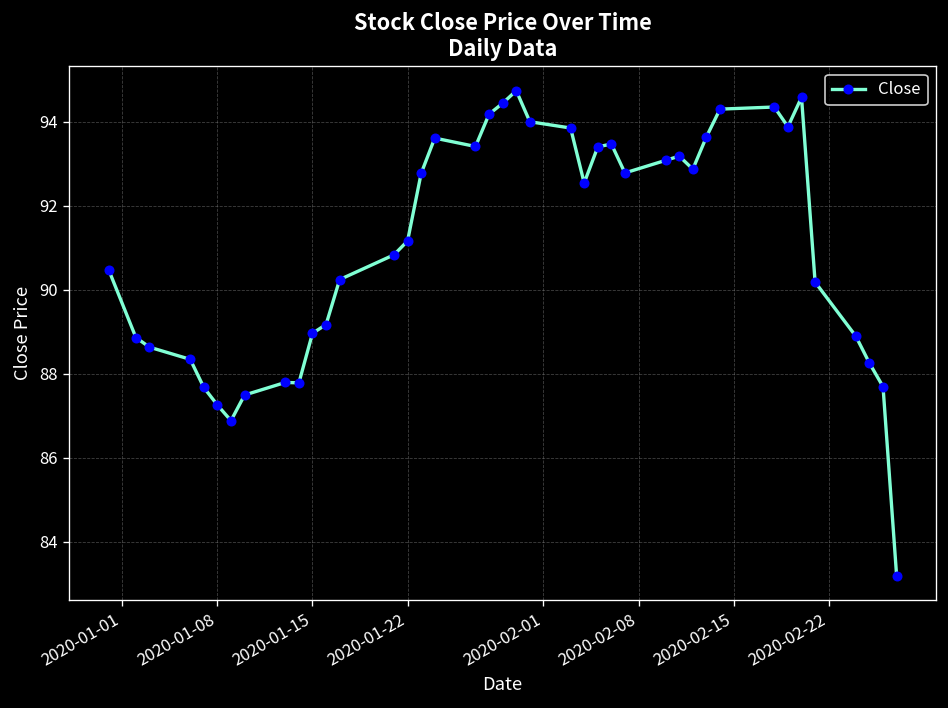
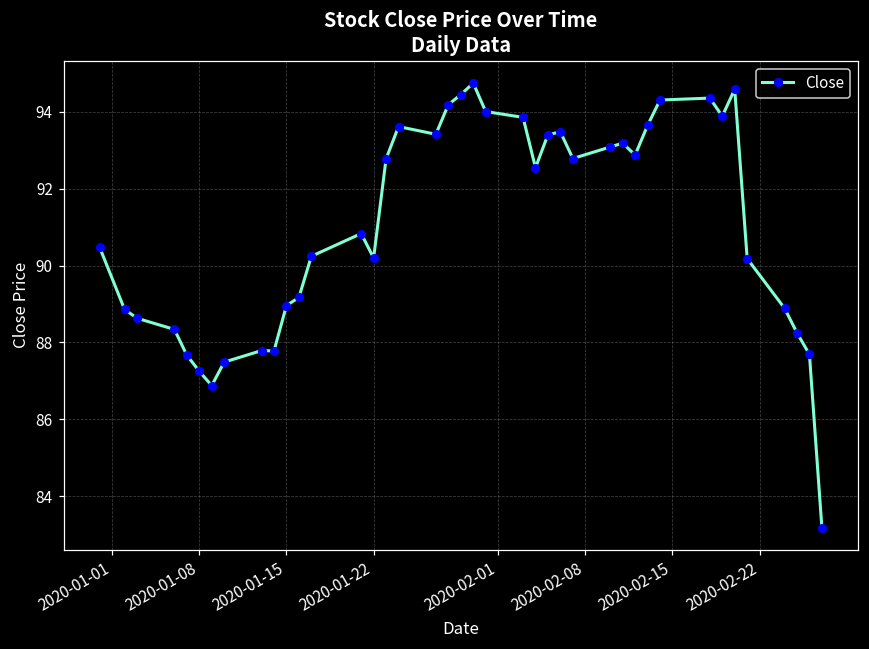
2020-01-22: 91.2 -> 90.2
